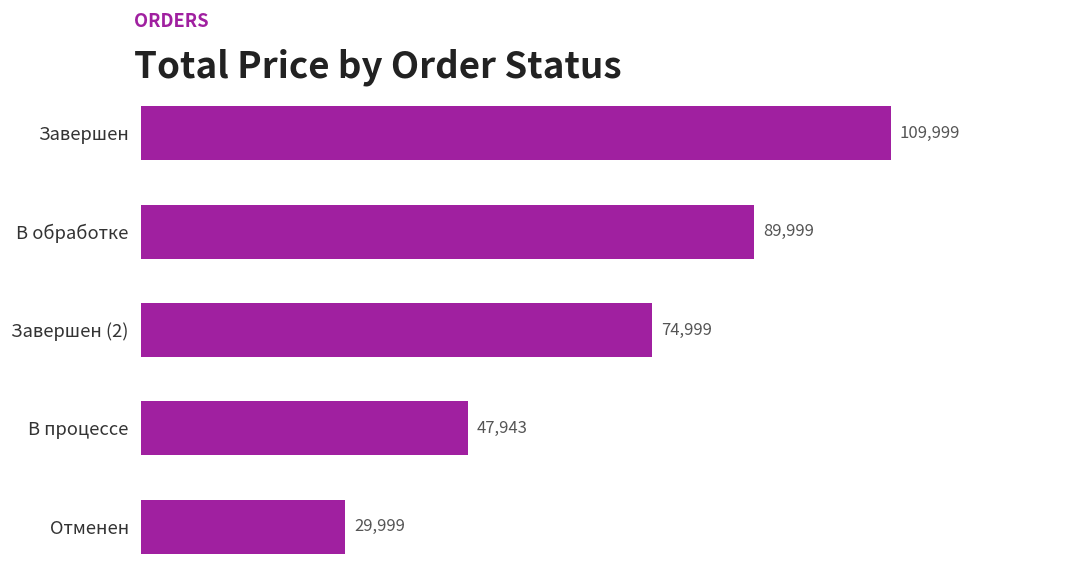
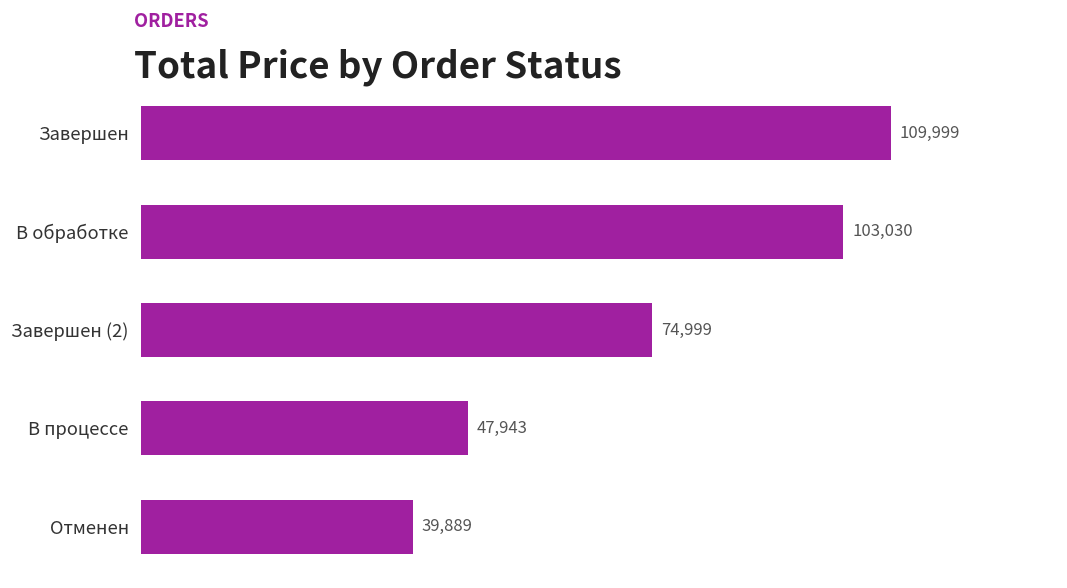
В обработке: 89,999 -> 103,030
Отменен: 29,999 -> 39,889
